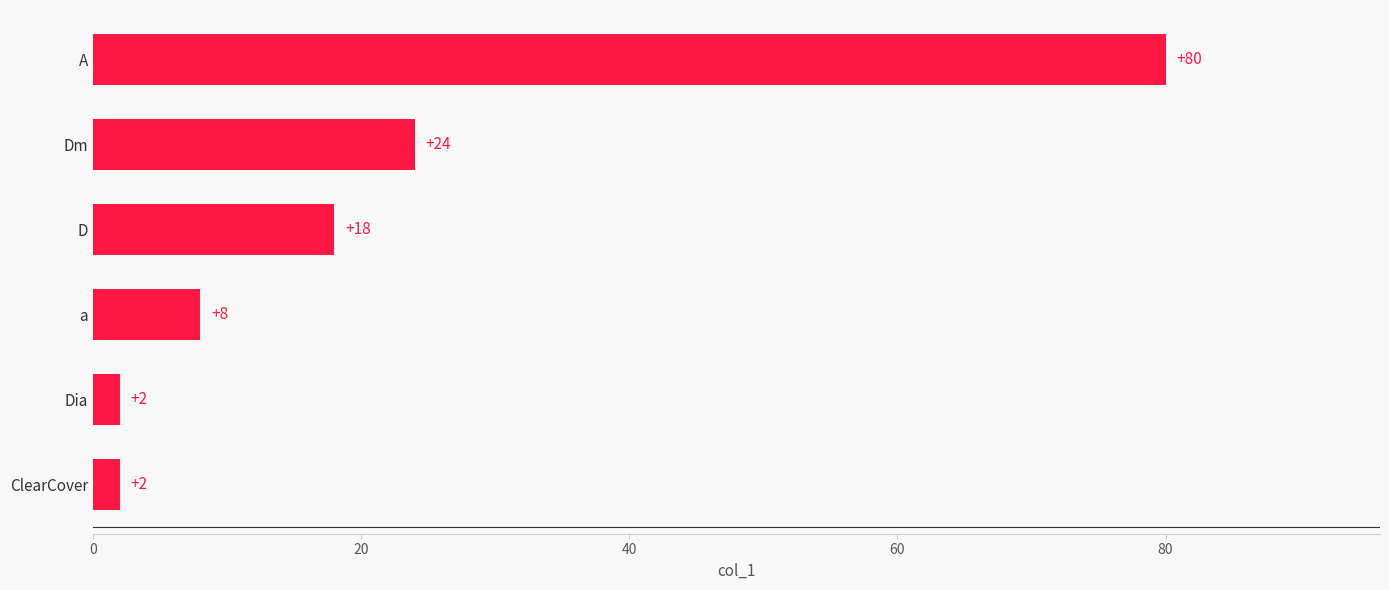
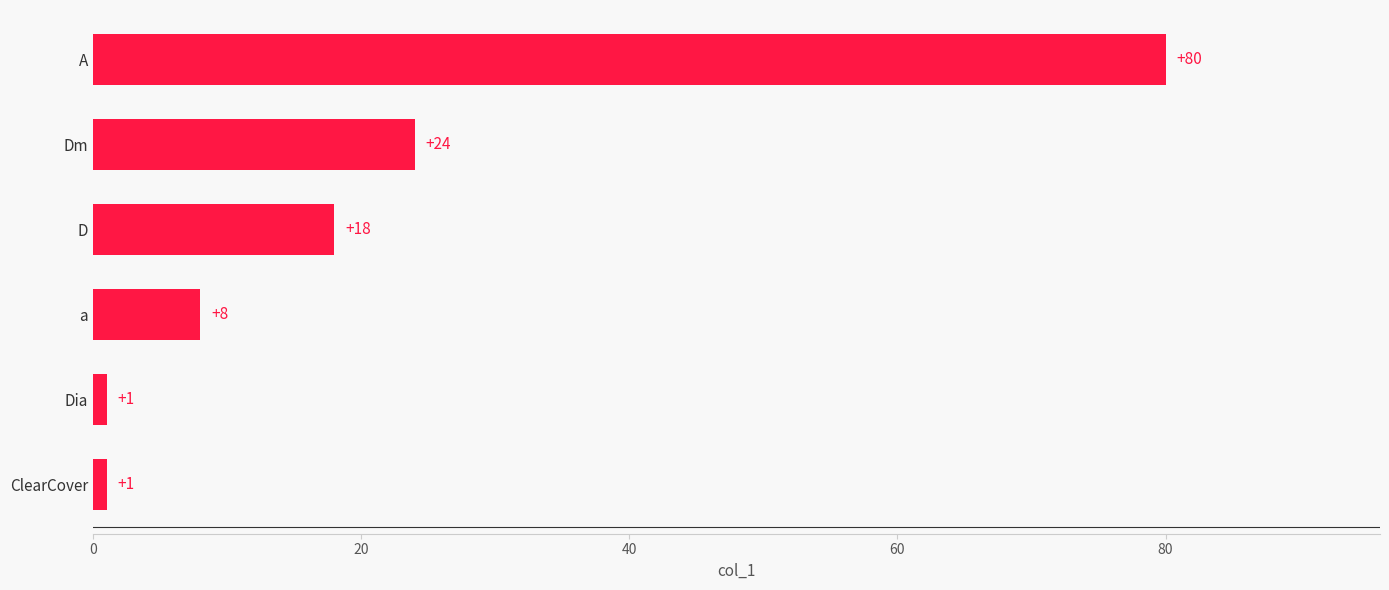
Dia: +2 -> +1
ClearCover: +2 -> +1
